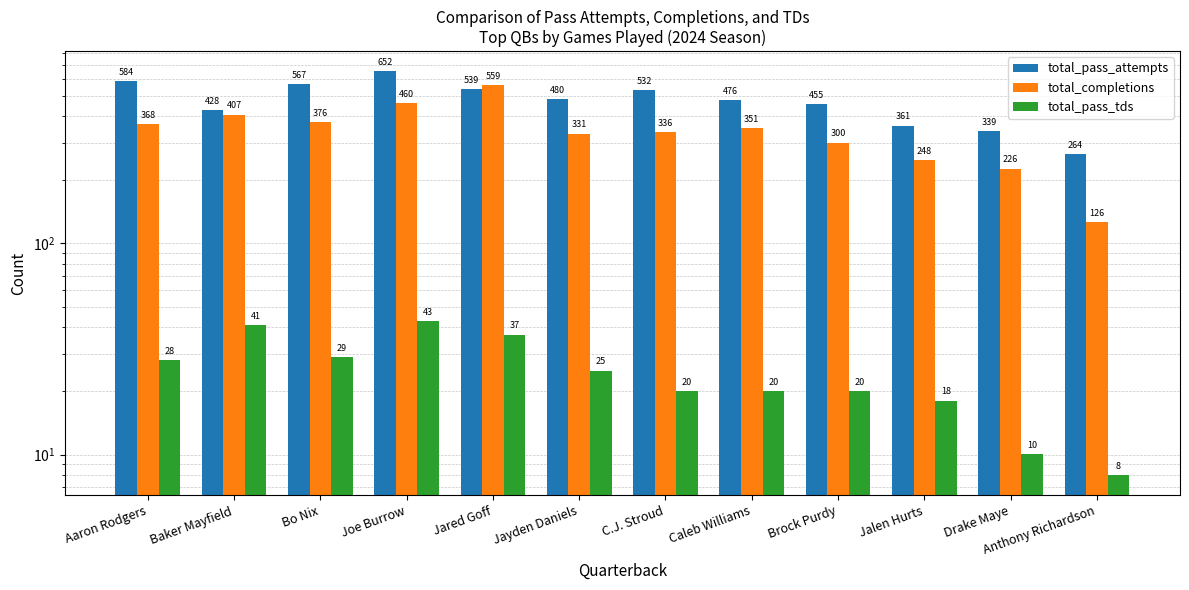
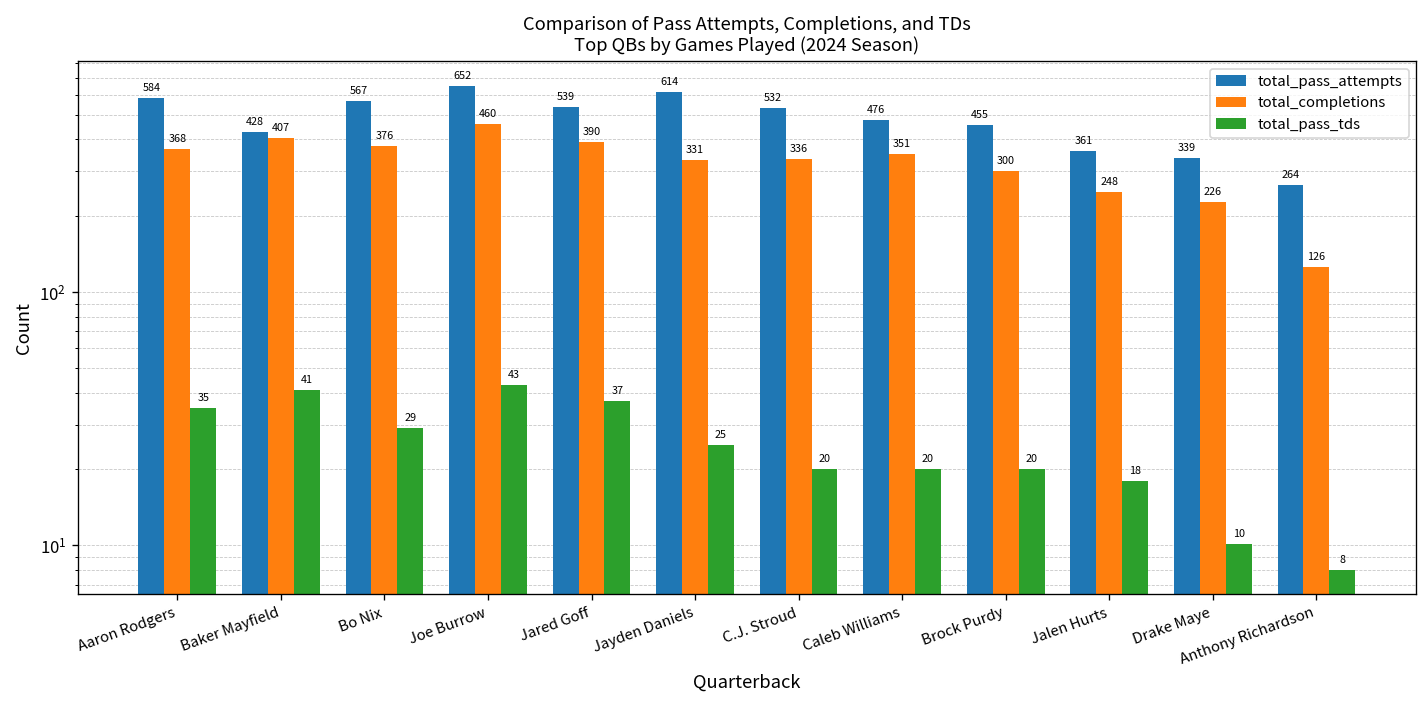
total_pass_tds, Aaron Rodgers: 28 -> 35
total_completions, Jared Goff: 559 -> 390
total_pass_attempts, Jayden Daniels: 480 -> 614
